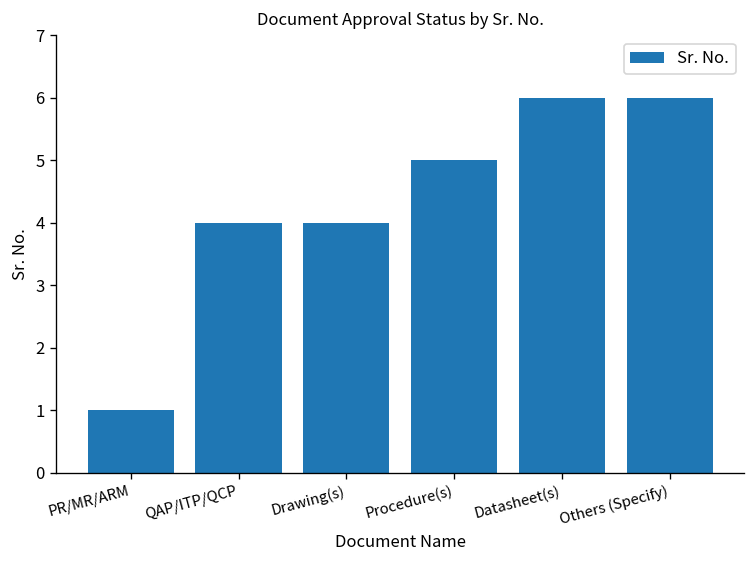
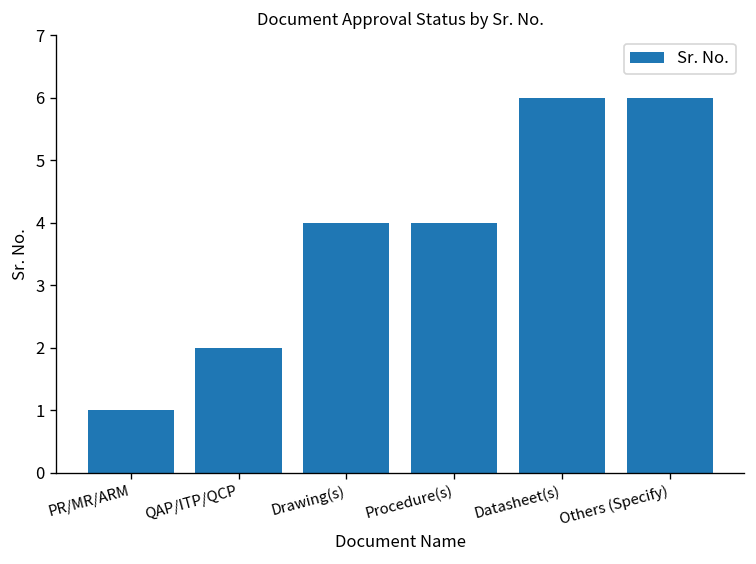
QAP/ITP/QCP: 4 -> 2
Procedure(s): 5 -> 4
